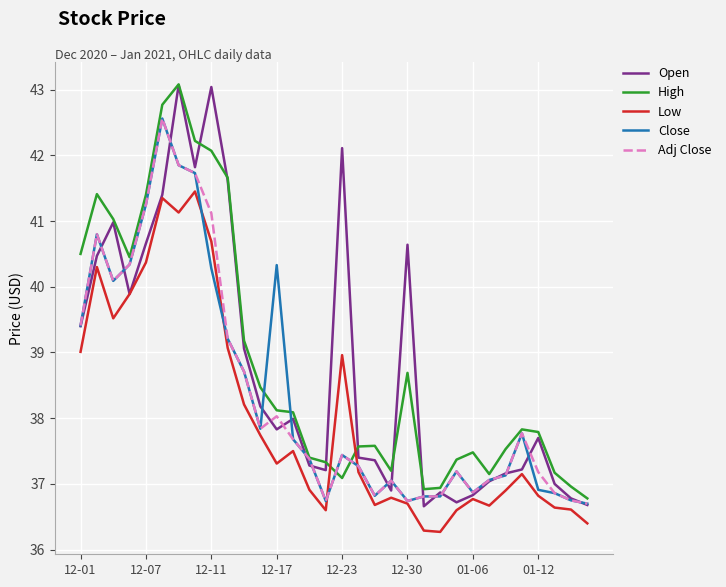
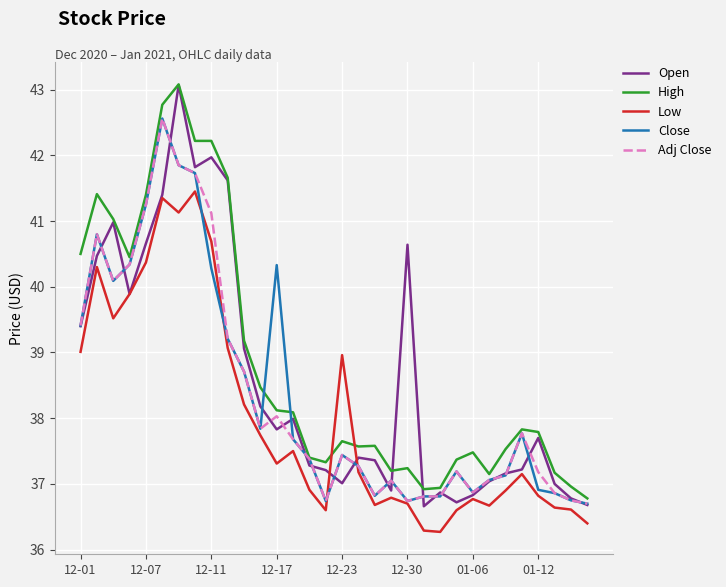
Open, 12-11: 43.0 -> 42.0
High, 12-11: 42.1 -> 42.2
Open, 12-23: 42.1 -> 37.0
High, 12-23: 37.1 -> 37.7
High, 12-30: 38.7 -> 37.2
